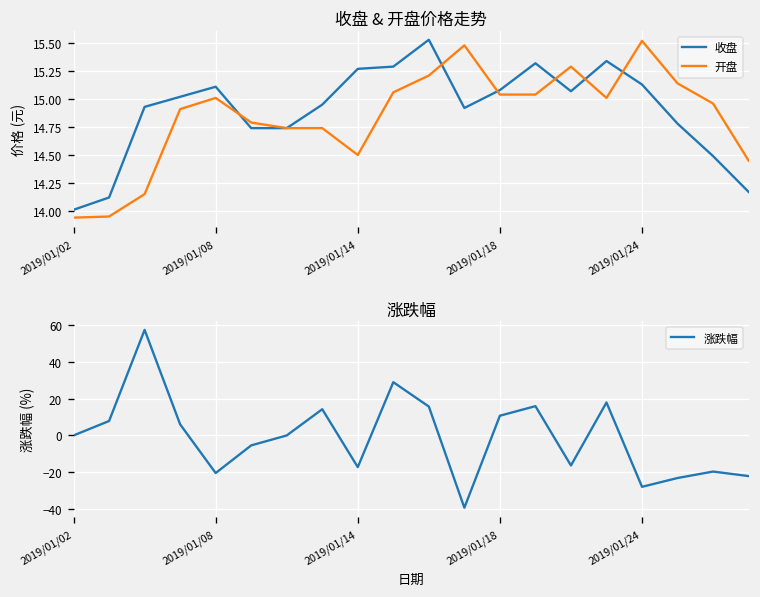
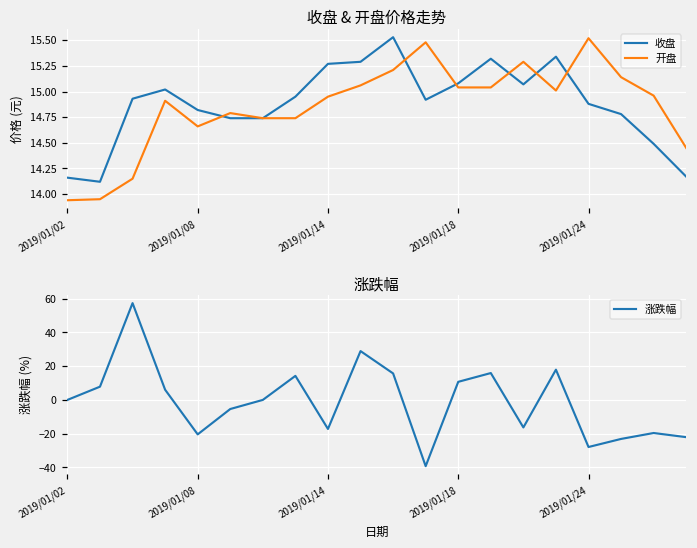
收盘 & 开盘价格走势, 收盘, 2019/01/02: 14.0 -> 14.2
收盘 & 开盘价格走势, 收盘, 2019/01/08: 15.1 -> 14.8
收盘 & 开盘价格走势, 开盘, 2019/01/08: 15.0 -> 14.7
收盘 & 开盘价格走势, 开盘, 2019/01/14: 14.5 -> 15.0
收盘 & 开盘价格走势, 收盘, 2019/01/24: 15.1 -> 14.9
